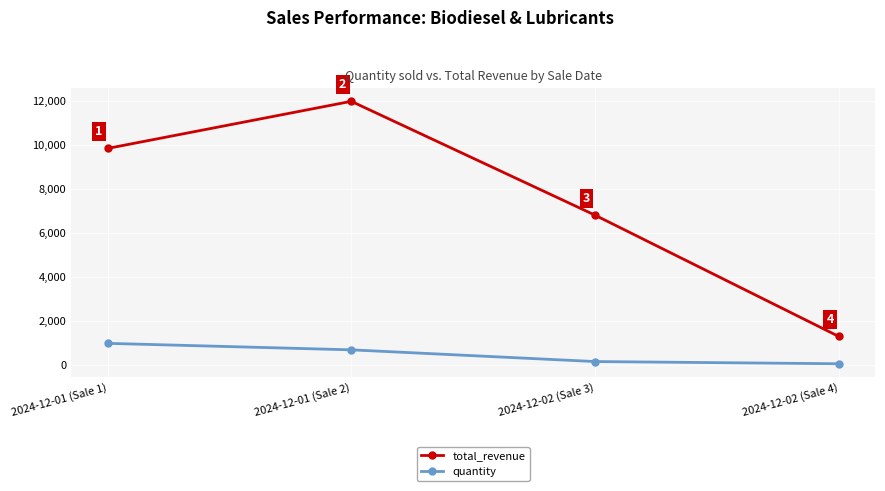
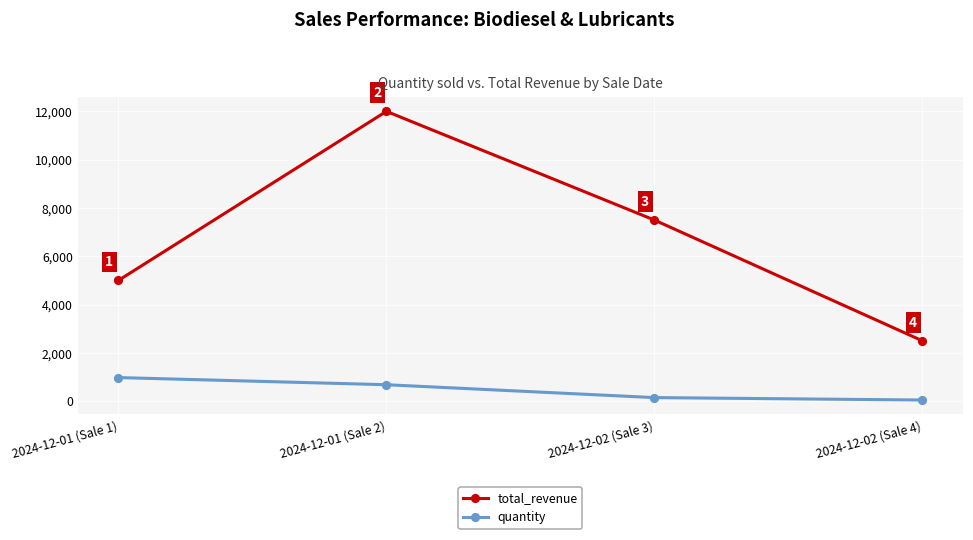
total_revenue, 2024-12-01 (Sale 1): 9,900 -> 5,000
total_revenue, 2024-12-02 (Sale 3): 6,800 -> 7,500
total_revenue, 2024-12-02 (Sale 4): 1,300 -> 2,500
